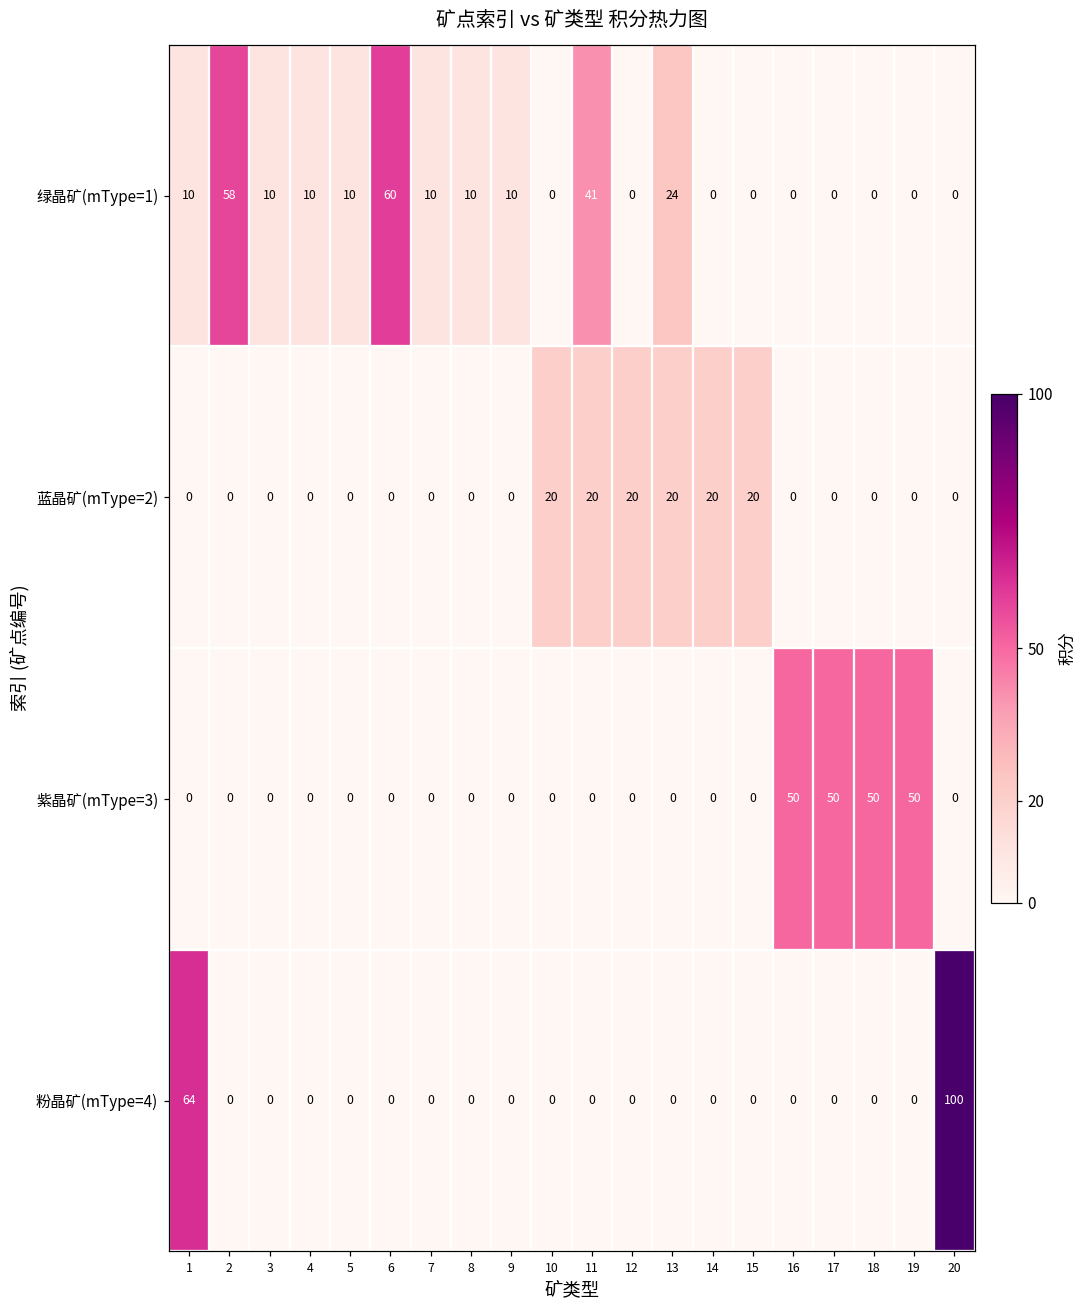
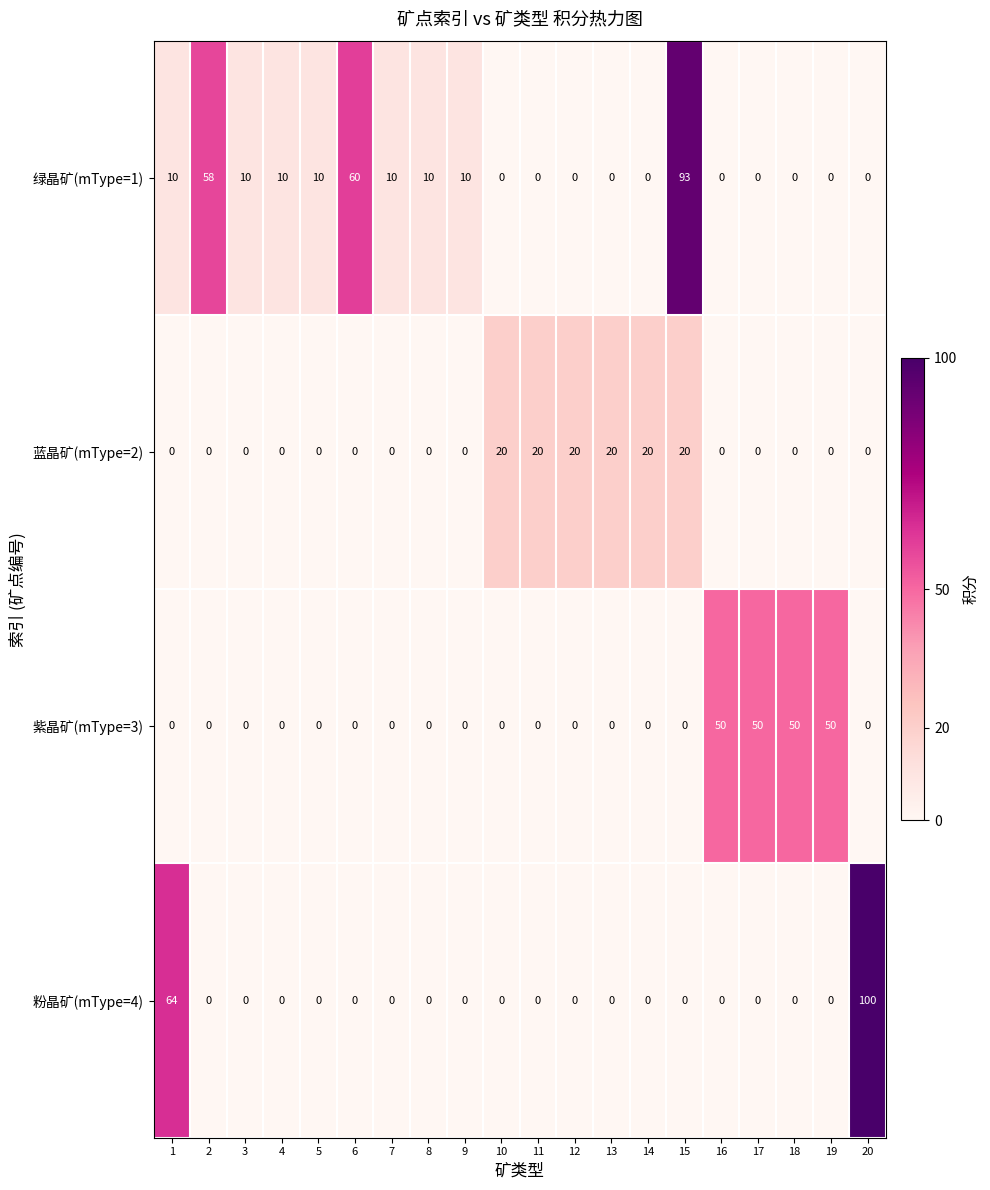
绿晶矿(mType=1), 11: 41 -> 0
绿晶矿(mType=1), 13: 24 -> 0
绿晶矿(mType=1), 15: 0 -> 93
